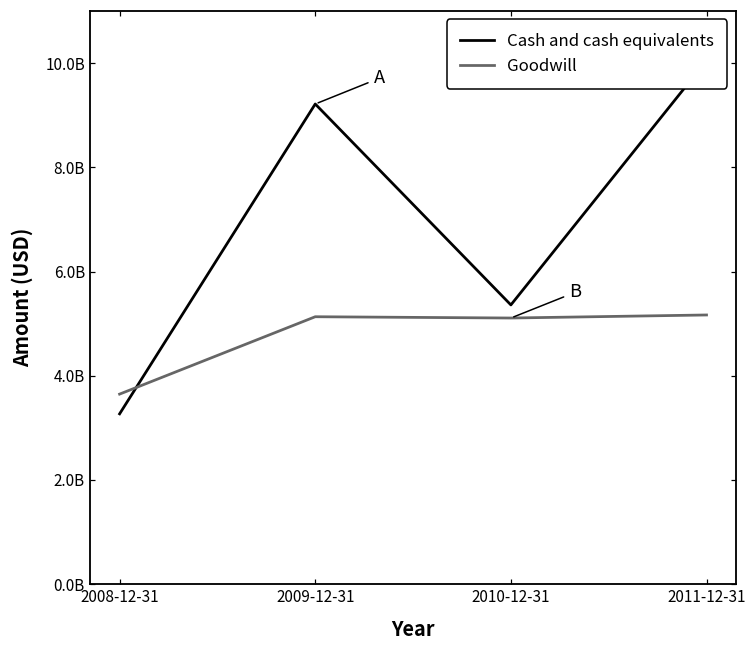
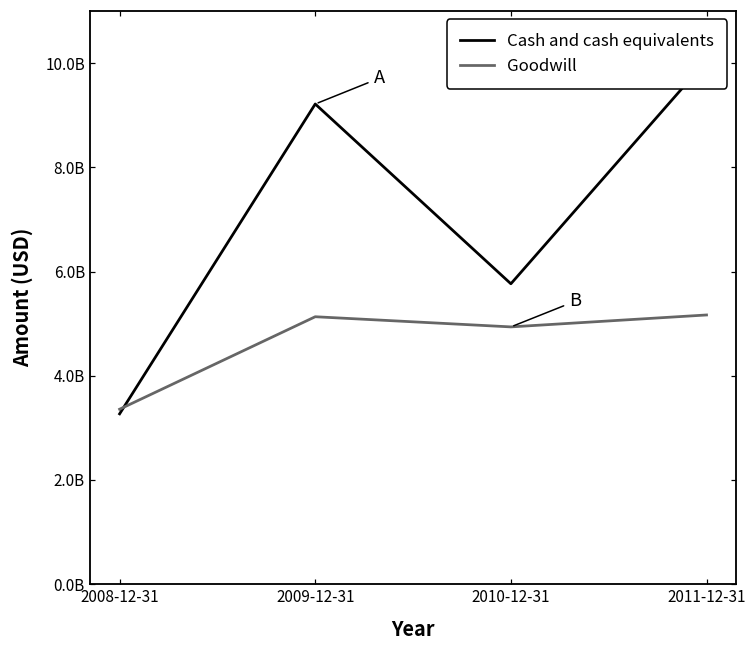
Goodwill, 2008-12-31: 3600000000 -> 3400000000
Cash and cash equivalents, 2010-12-31: 5400000000 -> 5800000000
Goodwill, 2010-12-31: 5100000000 -> 4900000000
